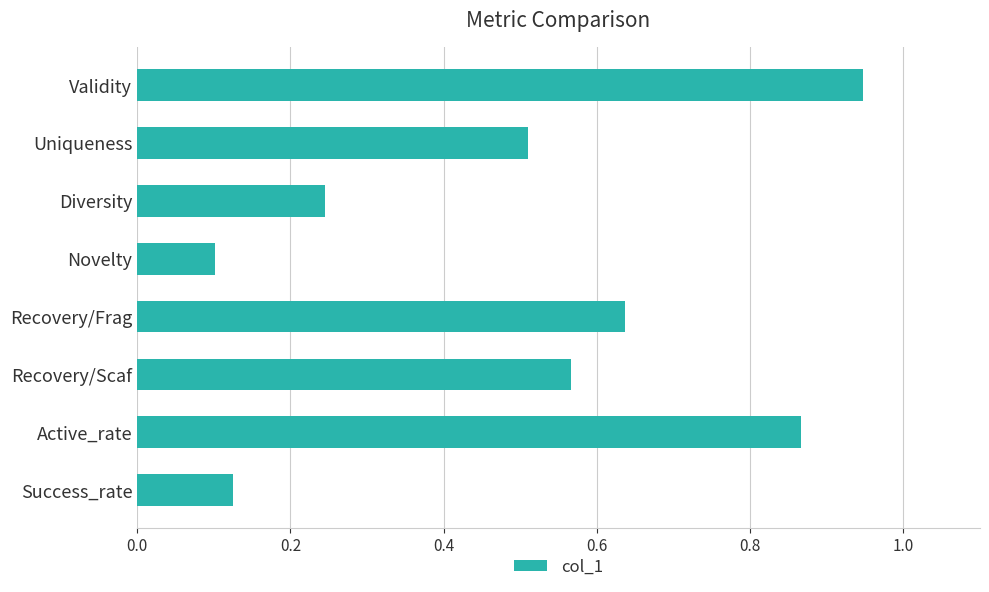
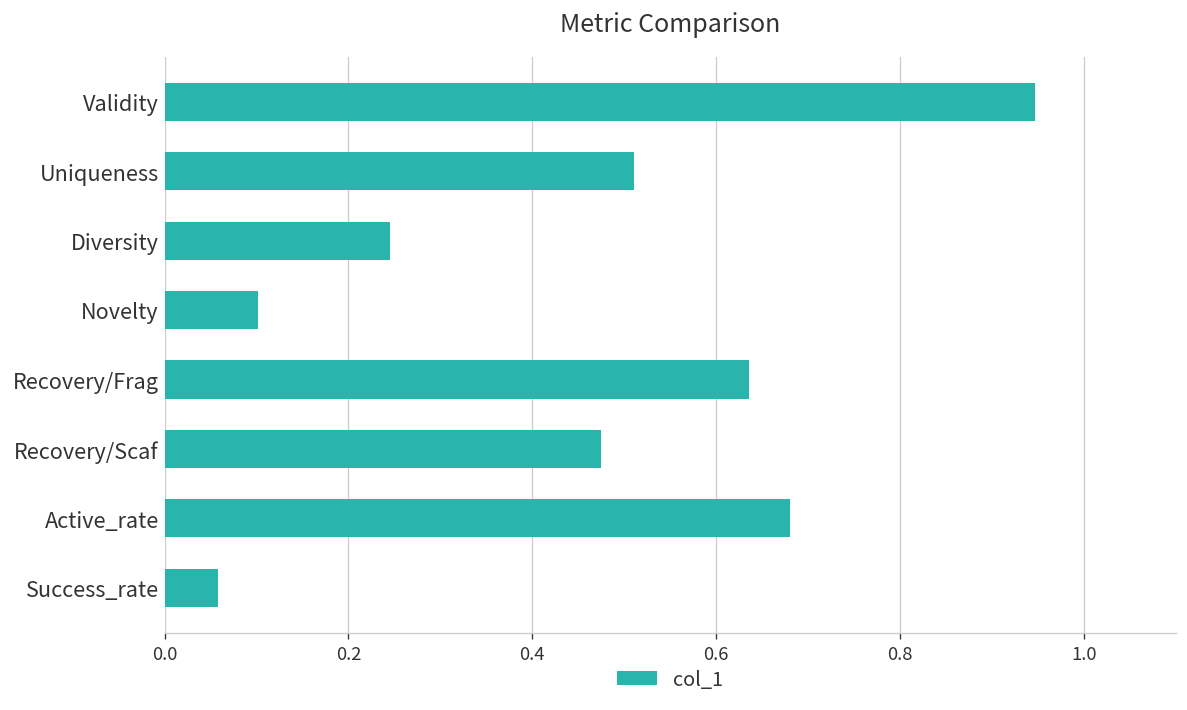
Recovery/Scaf: 0.57 -> 0.48
Active_rate: 0.87 -> 0.68
Success_rate: 0.13 -> 0.06
